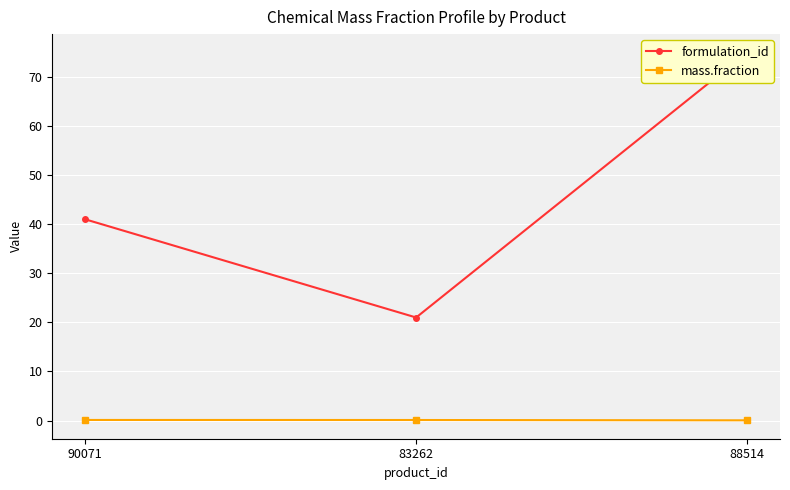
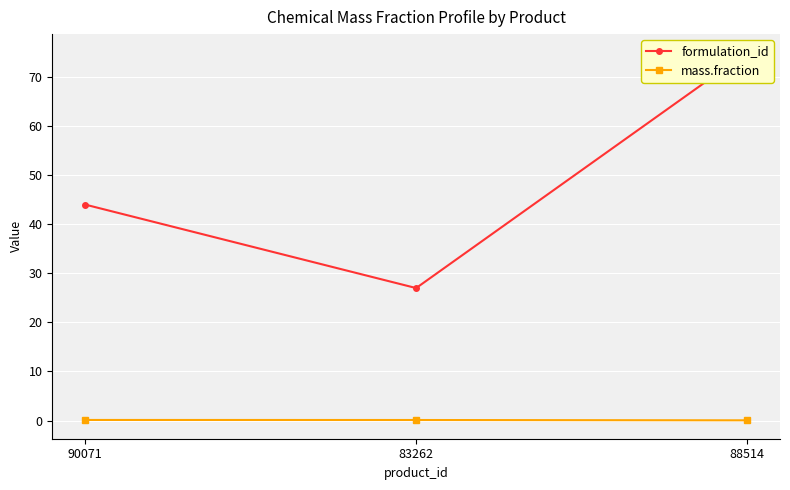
formulation_id, 90071: 41 -> 44
formulation_id, 83262: 21 -> 27
